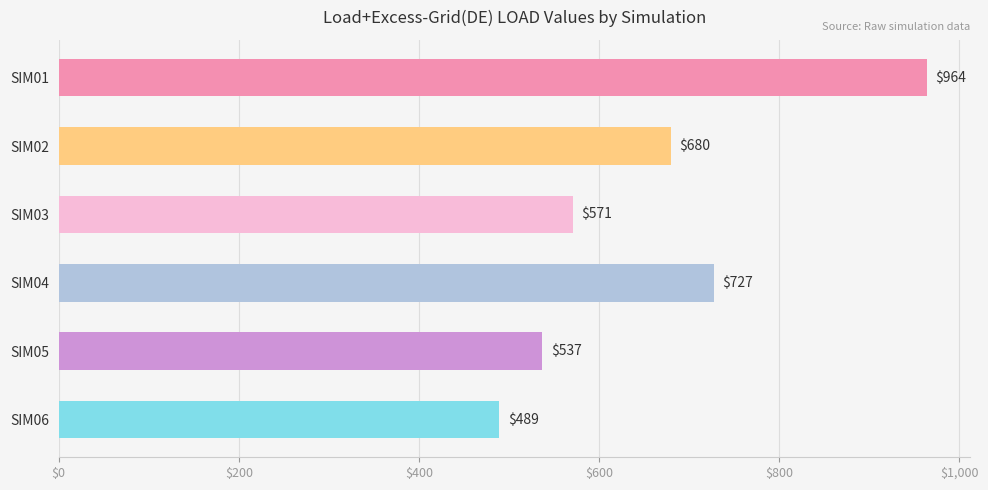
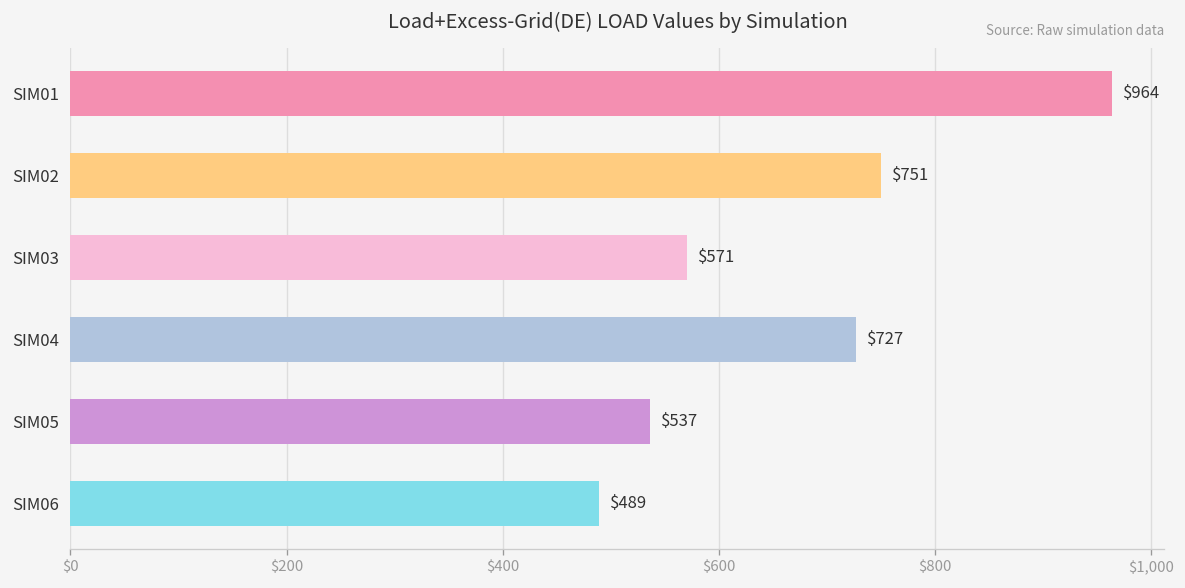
SIM02: $680 -> $751
